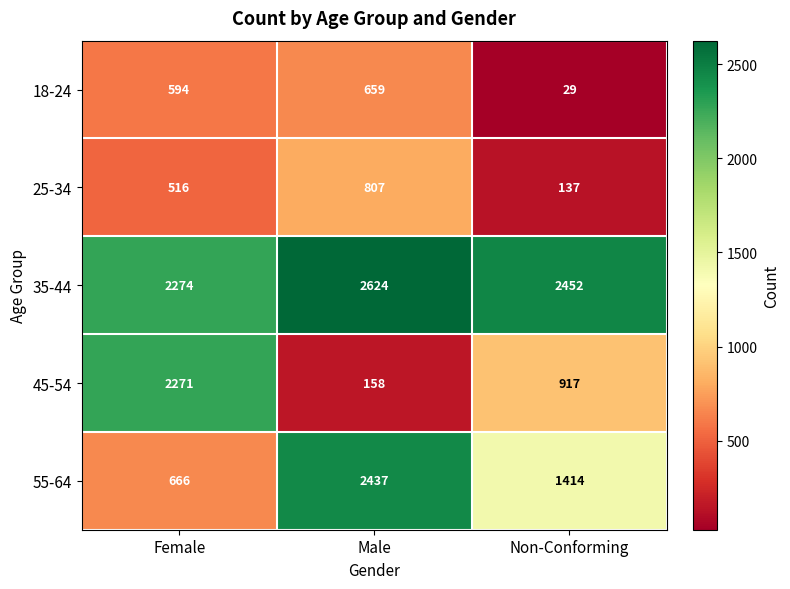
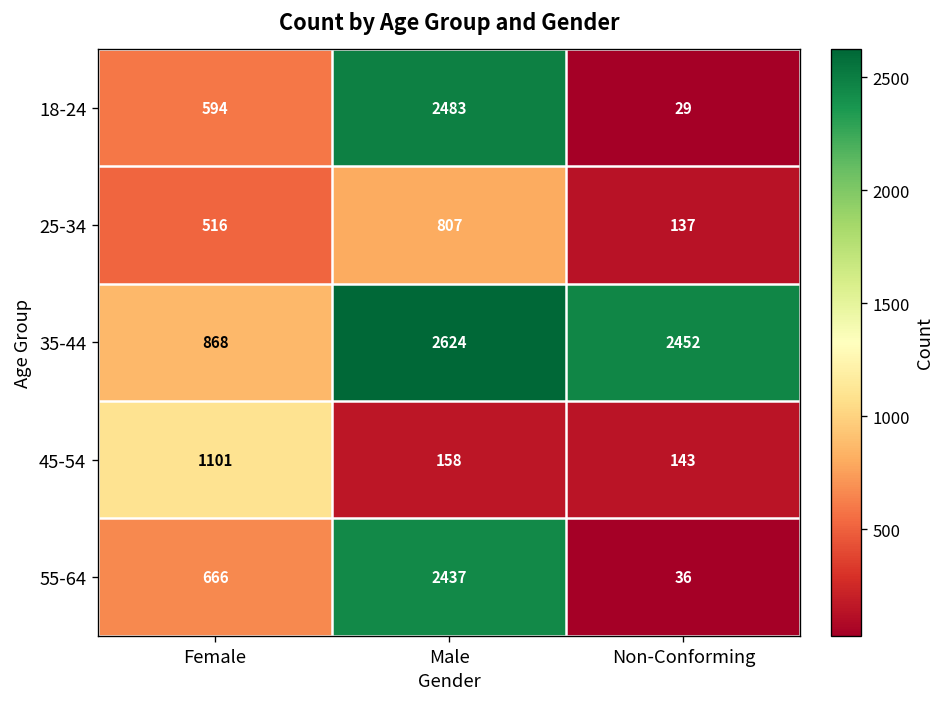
18-24, Male: 659 -> 2483
35-44, Female: 2274 -> 868
45-54, Female: 2271 -> 1101
45-54, Non-Conforming: 917 -> 143
55-64, Non-Conforming: 1414 -> 36
